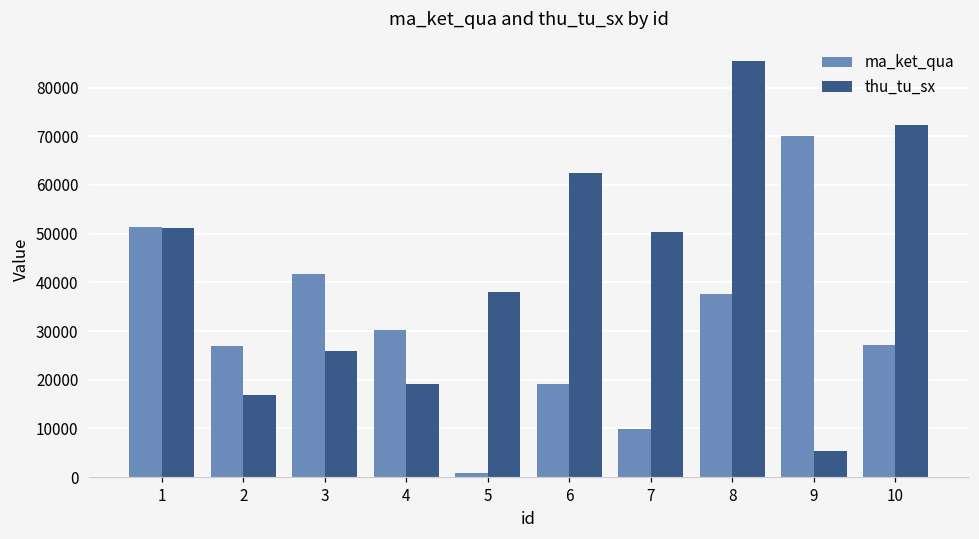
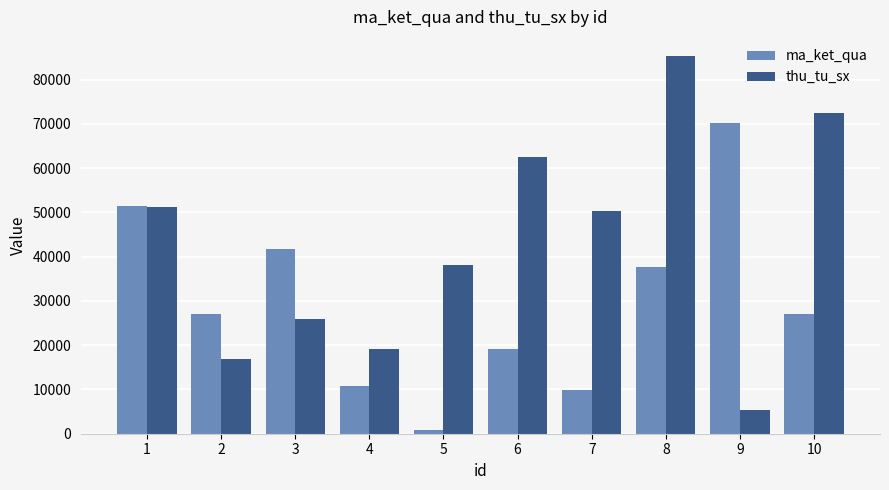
ma_ket_qua, 4: 30000 -> 11000
